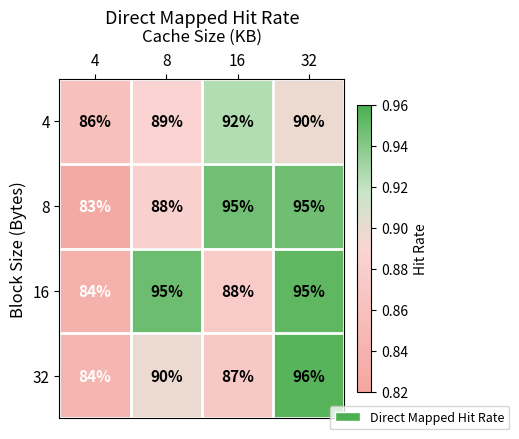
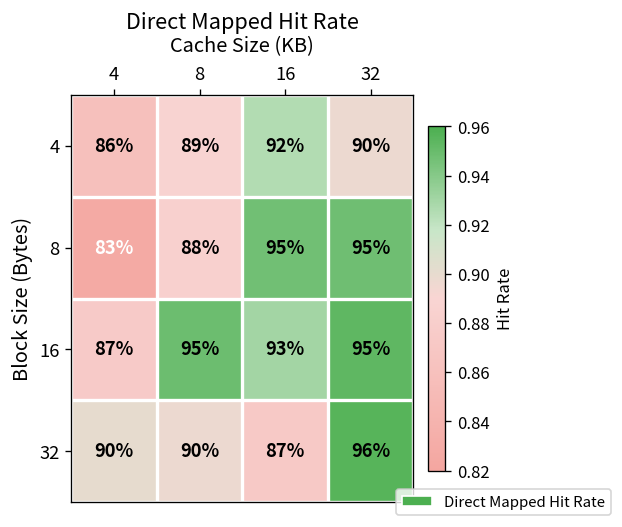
16, 4: 84% -> 87%
16, 16: 88% -> 93%
32, 4: 84% -> 90%
